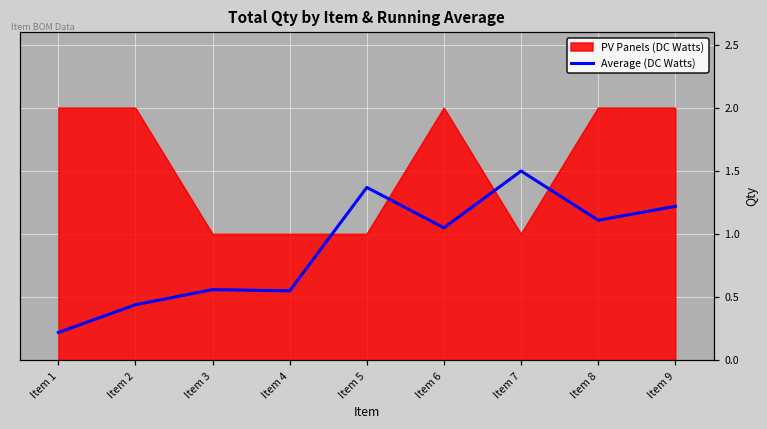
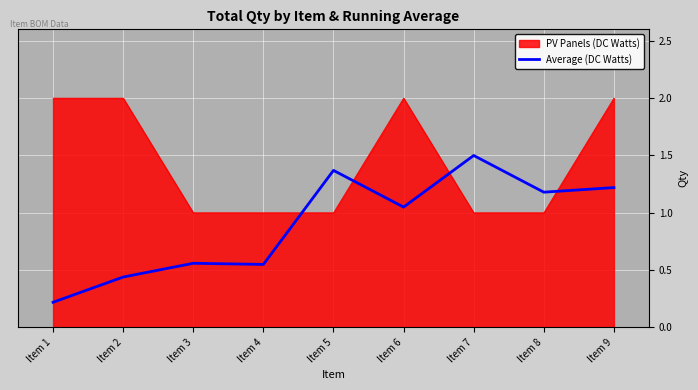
PV Panels (DC Watts), Item 8: 2 -> 1
Average (DC Watts), Item 8: 1.11 -> 1.18
